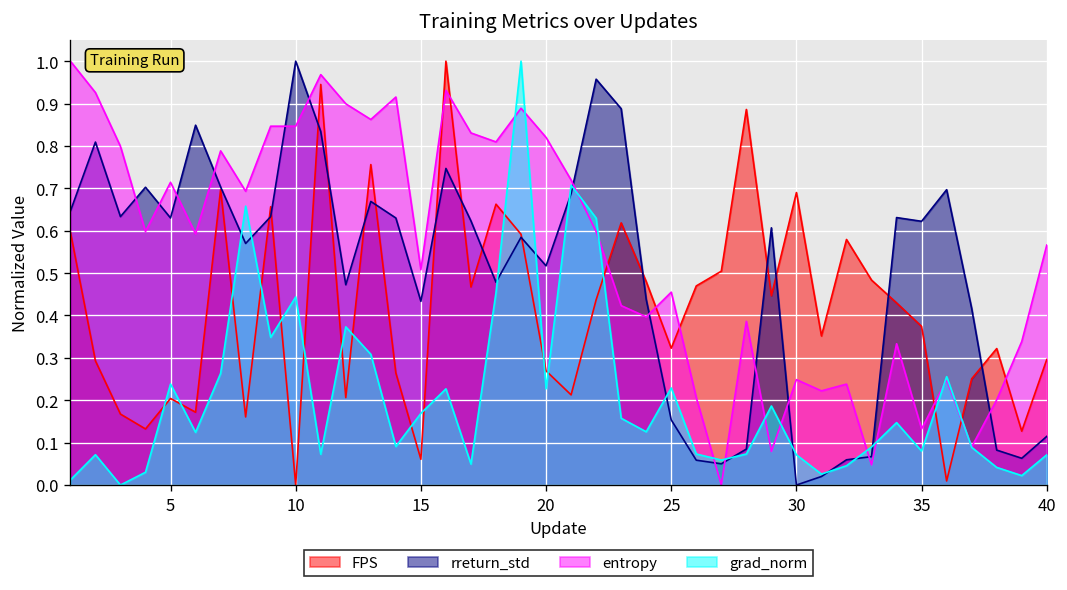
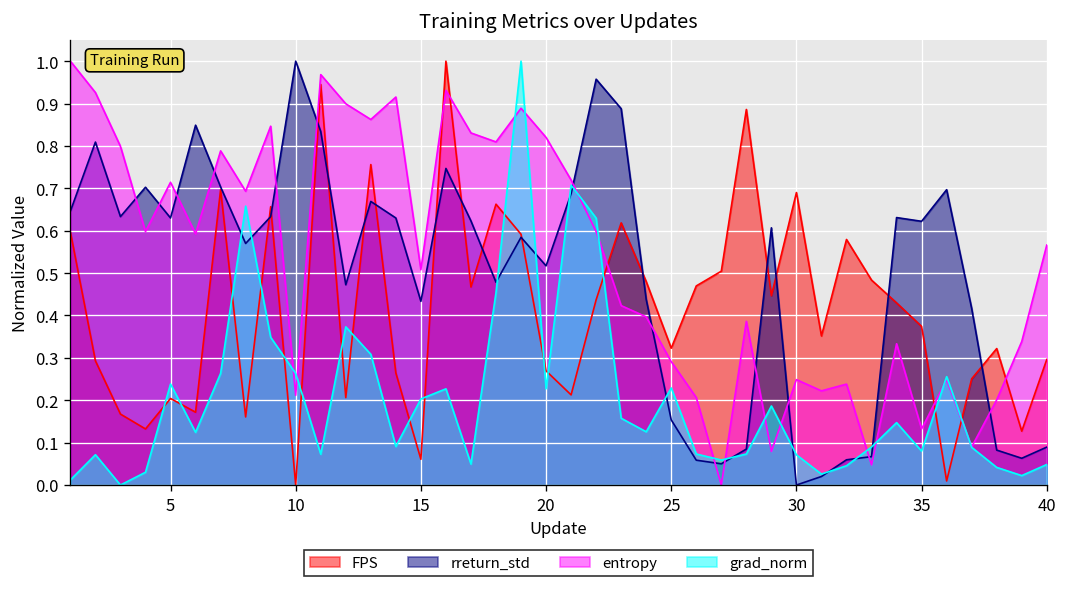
entropy, 10: 0.85 -> 0.21
grad_norm, 10: 0.44 -> 0.26
grad_norm, 15: 0.17 -> 0.20
entropy, 25: 0.46 -> 0.29
rreturn_std, 40: 0.11 -> 0.09
grad_norm, 40: 0.07 -> 0.05
